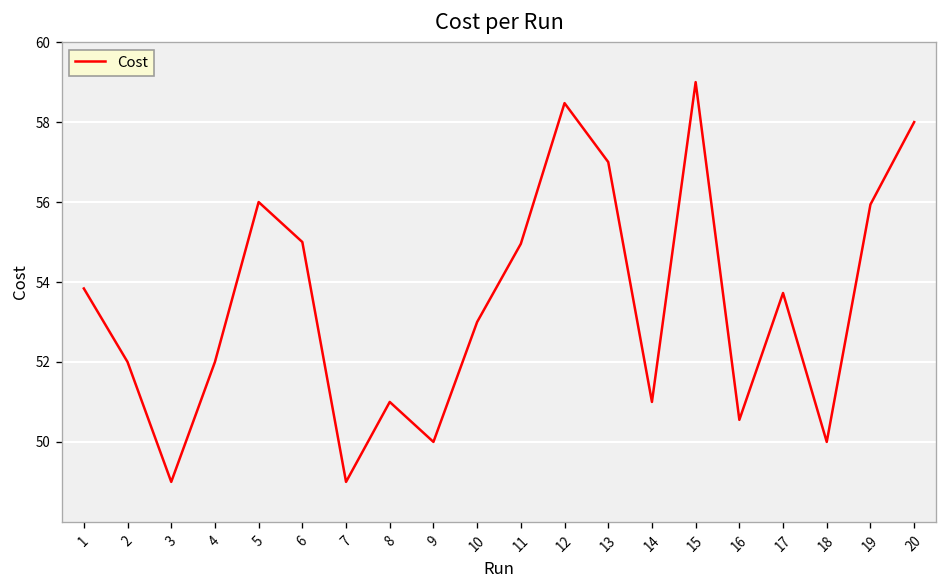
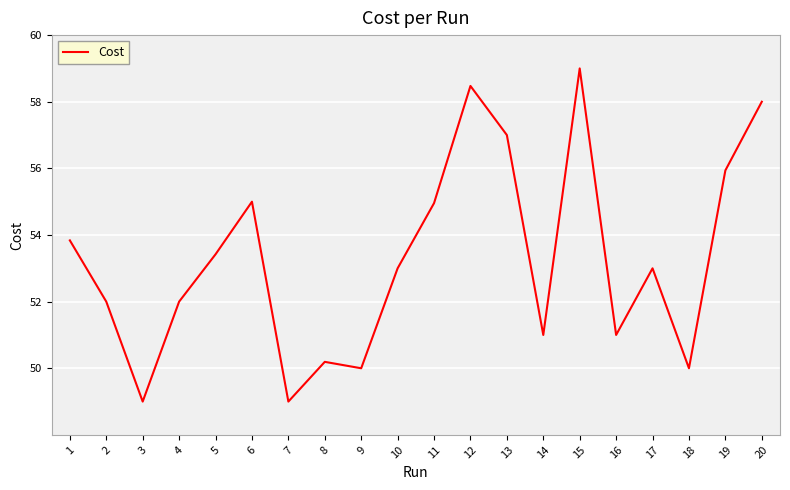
5: 56.0 -> 53.4
8: 51.0 -> 50.2
16: 50.6 -> 51.0
17: 53.7 -> 53.0
